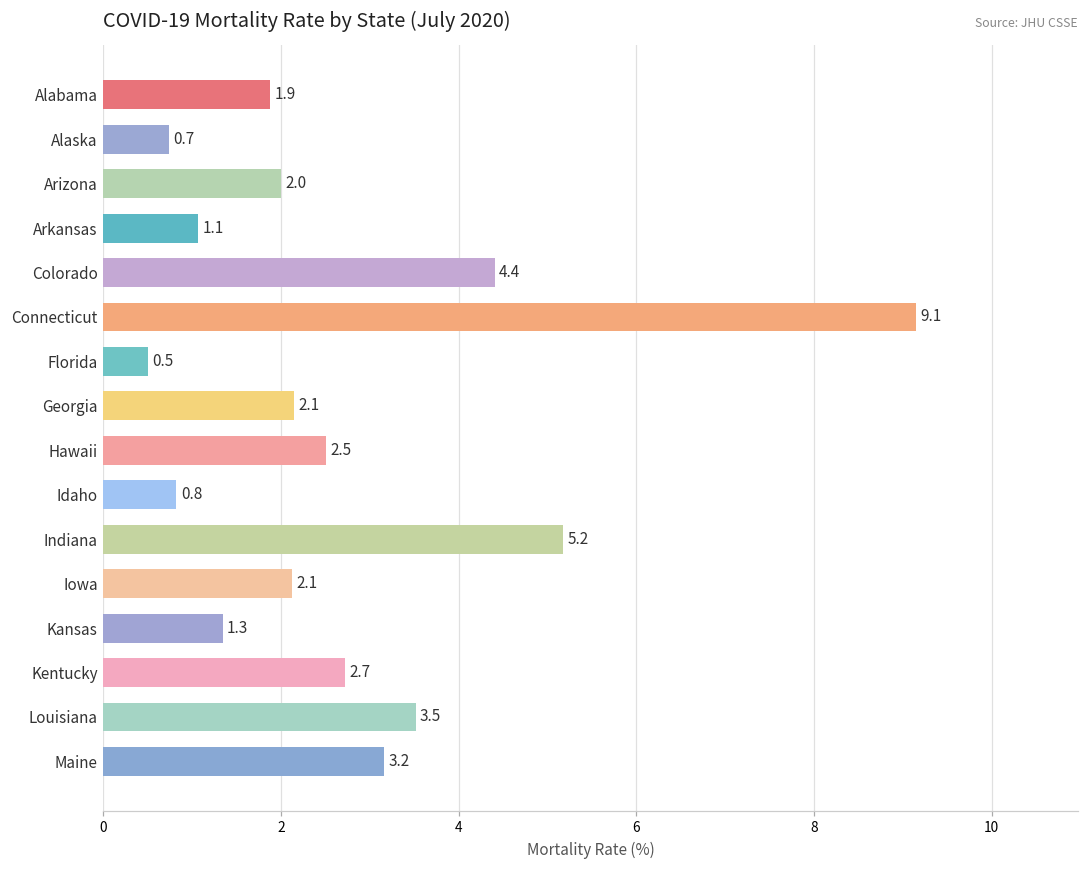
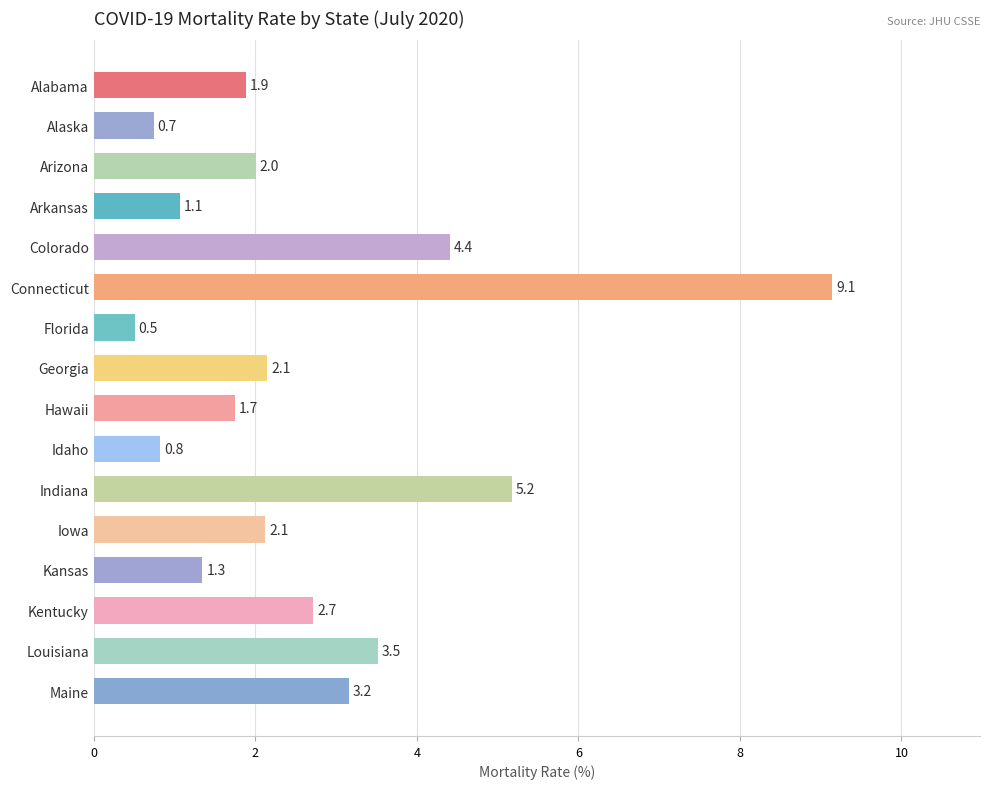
Hawaii: 2.5 -> 1.7
